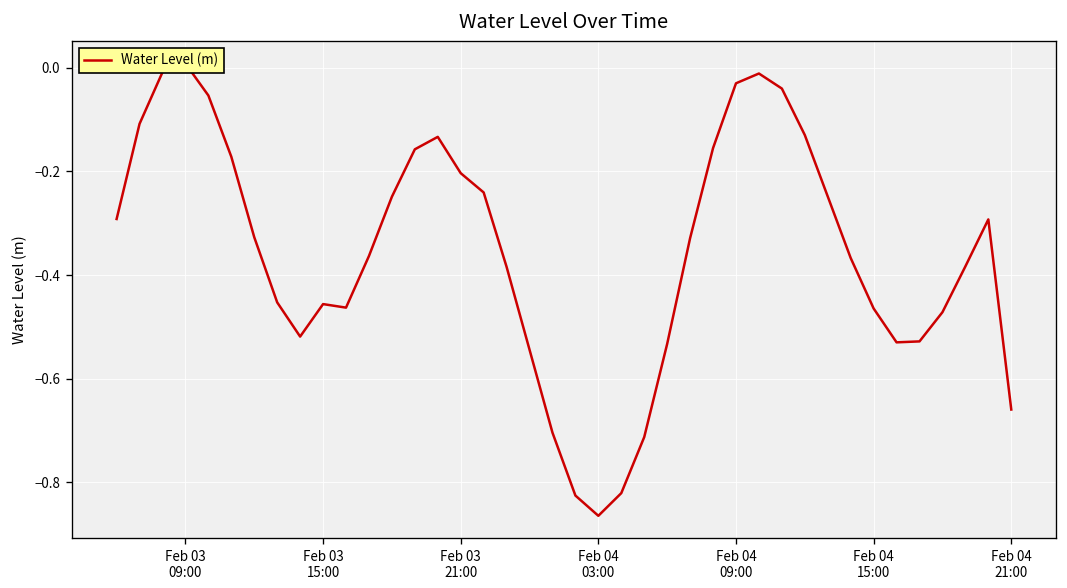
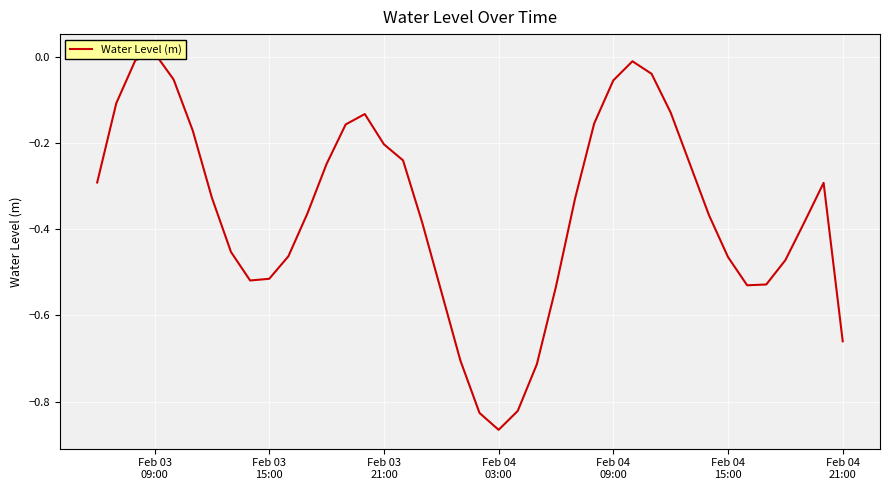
Feb 03 15:00: -0.46 -> -0.51
Feb 04 09:00: -0.03 -> -0.06
